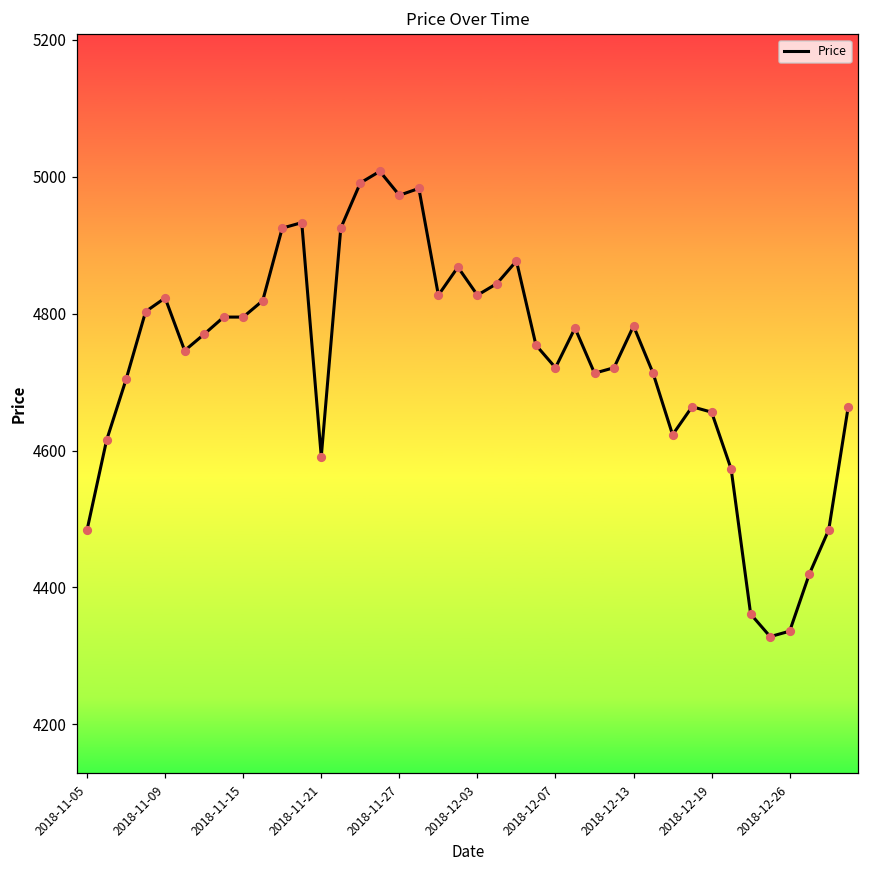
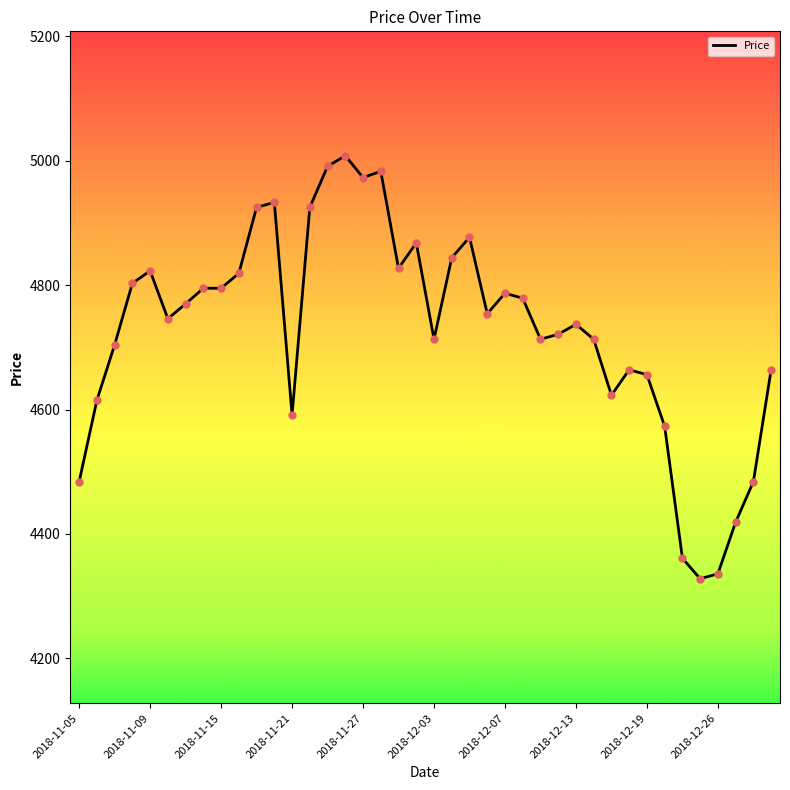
2018-12-03: 4830 -> 4710
2018-12-07: 4720 -> 4790
2018-12-13: 4780 -> 4740
